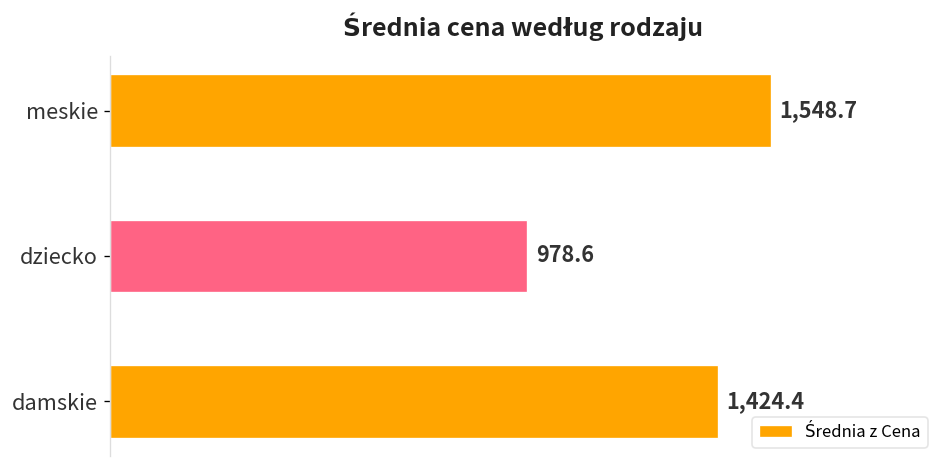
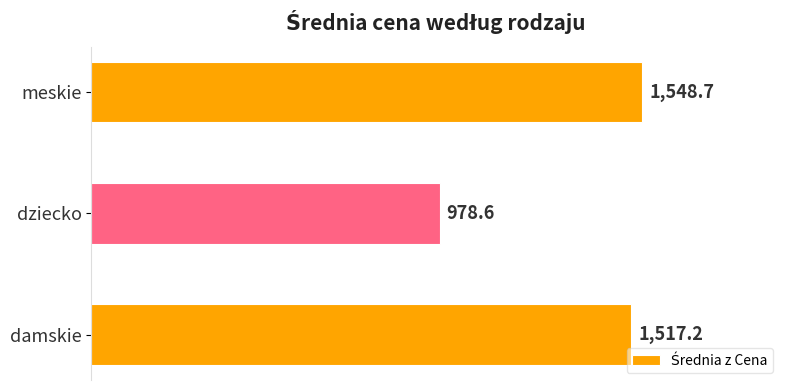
damskie: 1,424.4 -> 1,517.2
